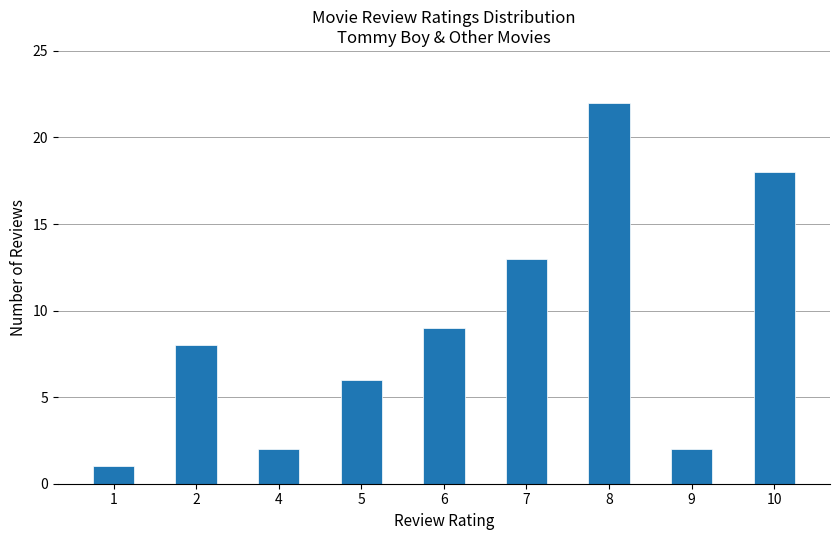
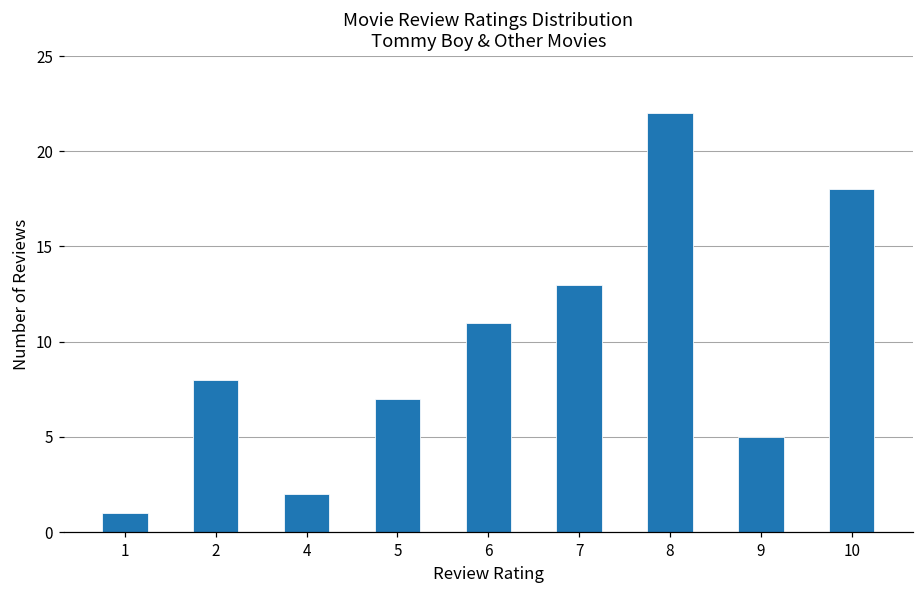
5: 6 -> 7
6: 9 -> 11
9: 2 -> 5
